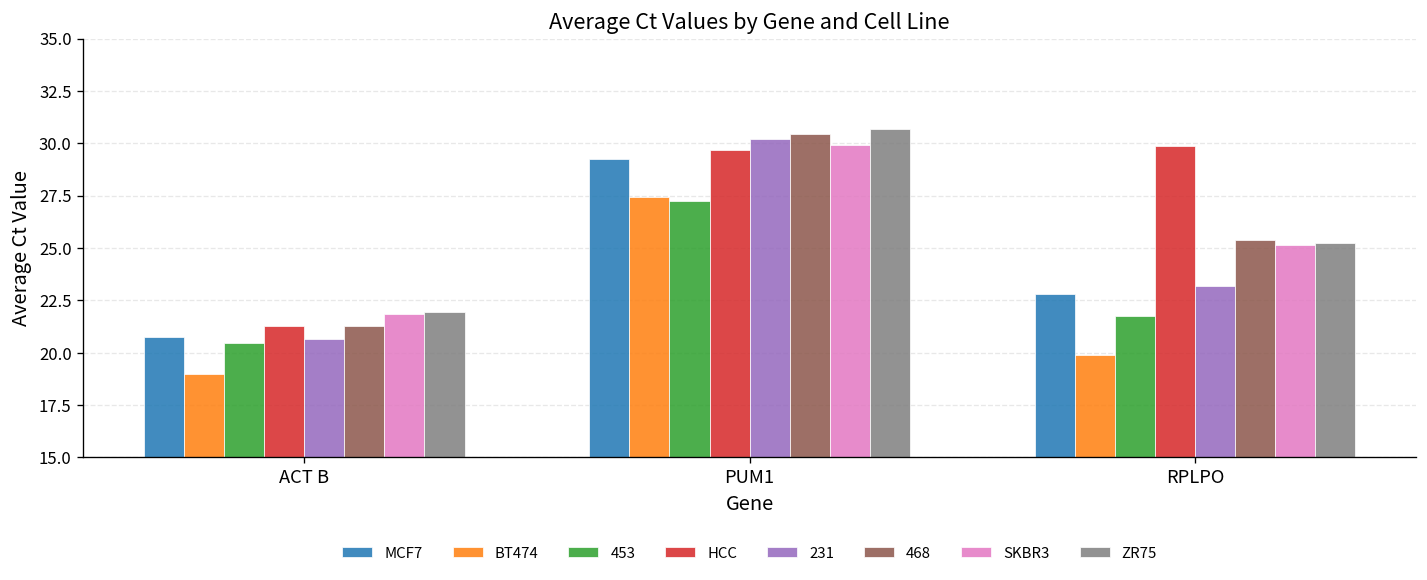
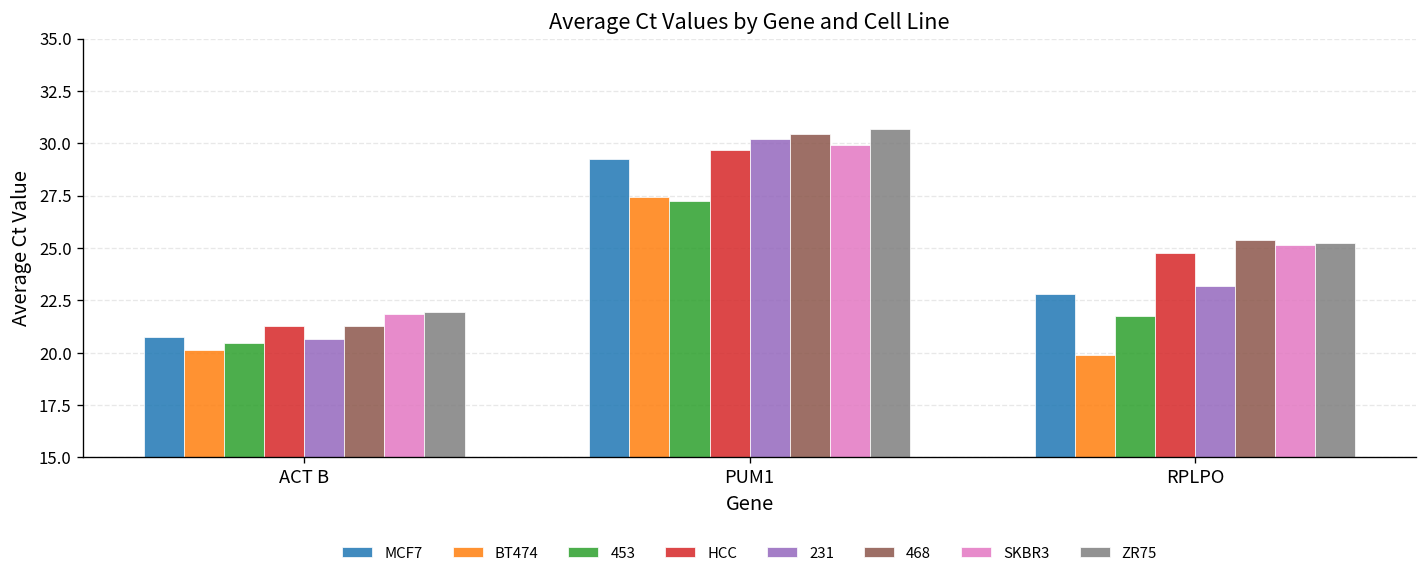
BT474, ACT B: 19.0 -> 20.1
HCC, RPLPO: 29.9 -> 24.8
